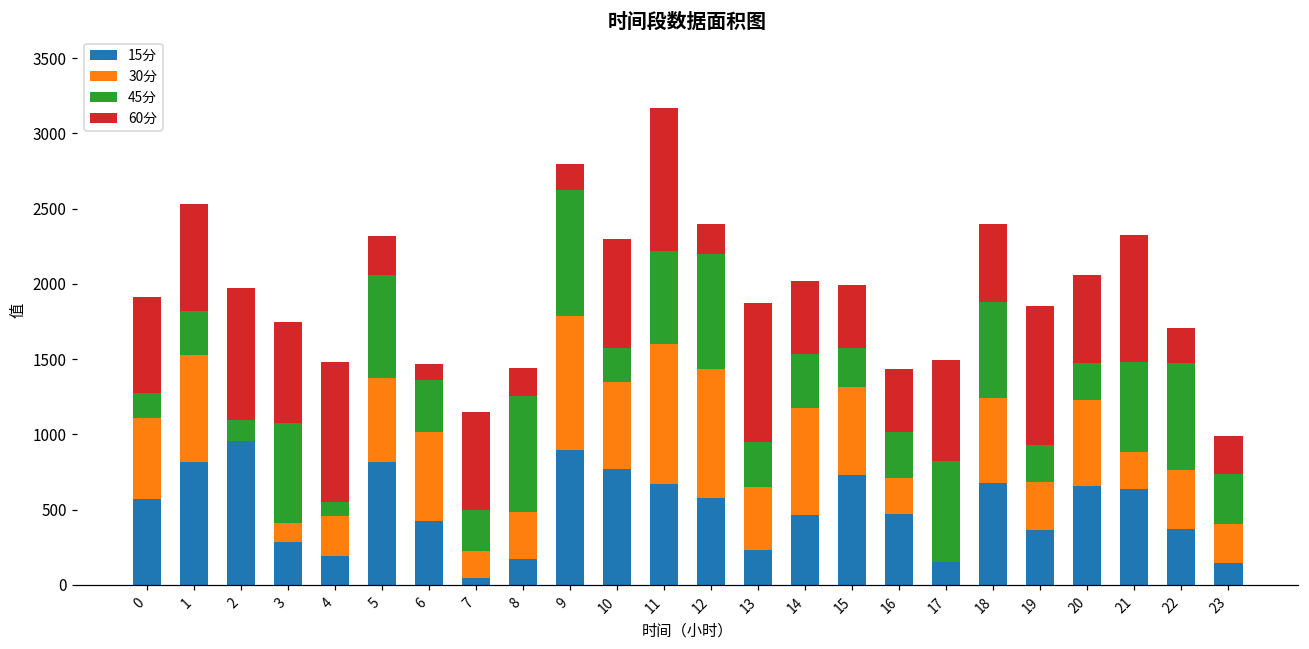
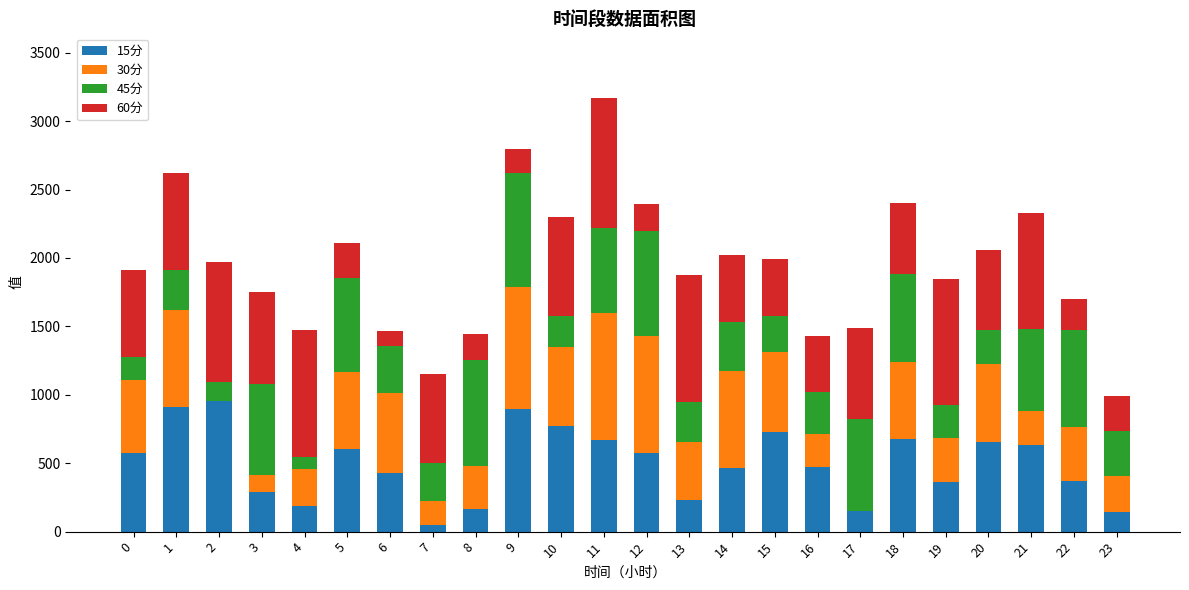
15分, 1: 820 -> 910
15分, 5: 810 -> 610
